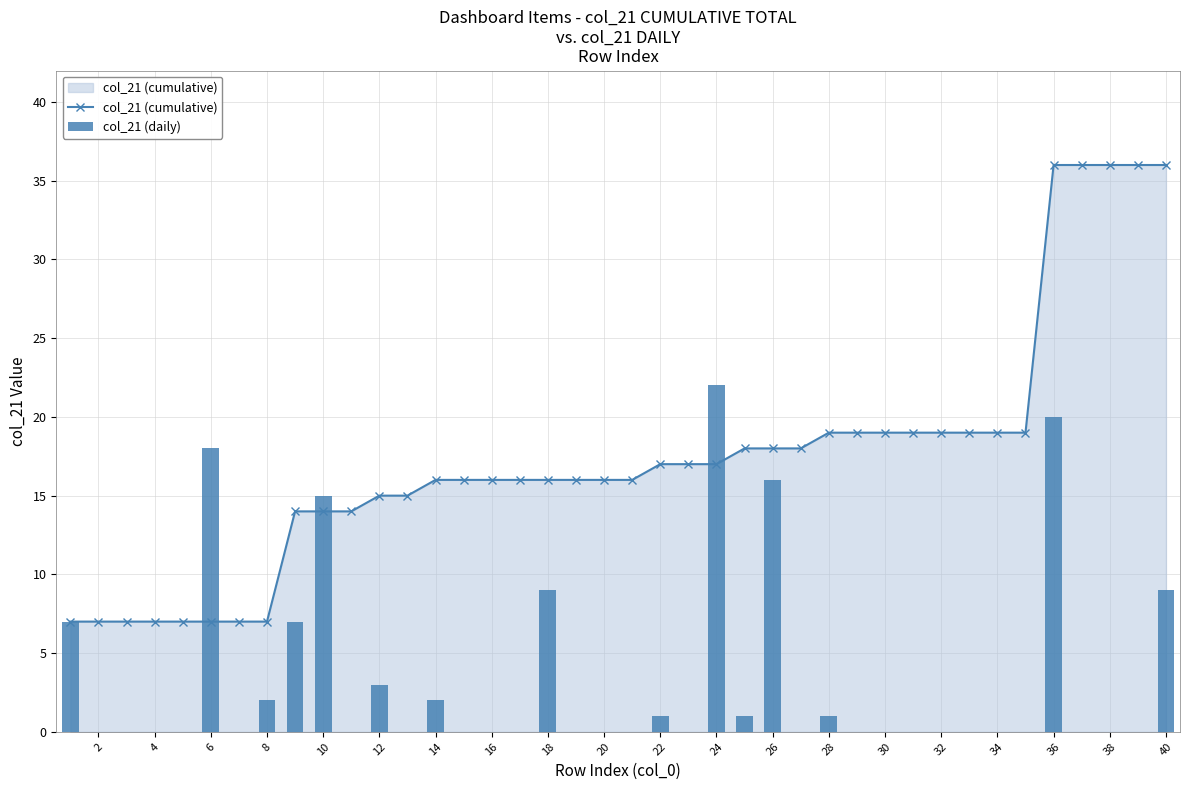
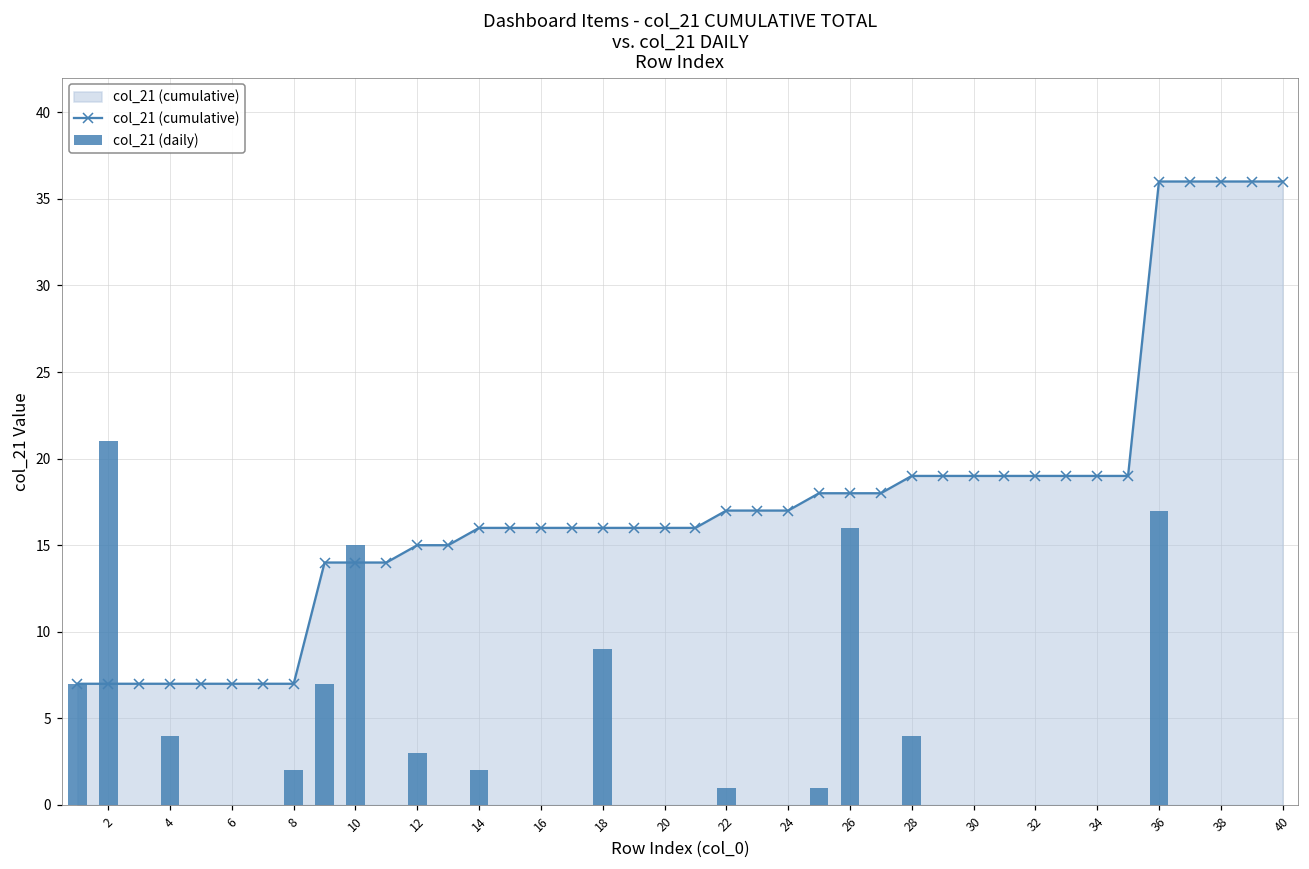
col_21 (daily), 2: 0 -> 21
col_21 (daily), 4: 0 -> 4
col_21 (daily), 6: 18 -> 0
col_21 (daily), 24: 22 -> 0
col_21 (daily), 28: 1 -> 4
col_21 (daily), 36: 20 -> 17
col_21 (daily), 40: 9 -> 0
